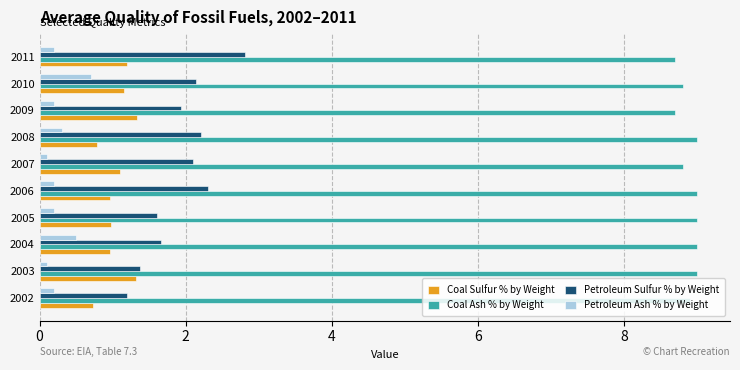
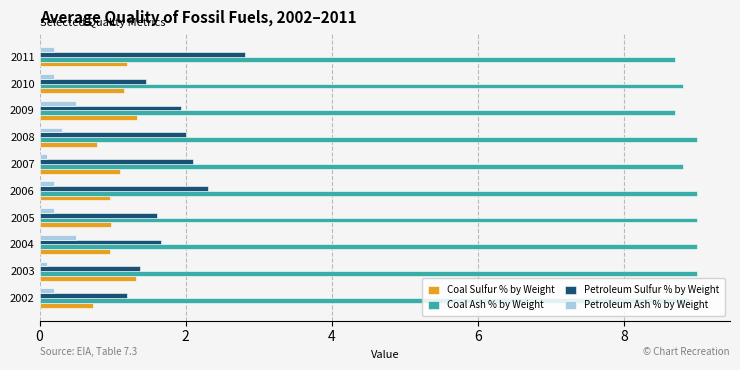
Petroleum Ash % by Weight, 2010: 0.7 -> 0.2
Petroleum Sulfur % by Weight, 2010: 2.1 -> 1.5
Petroleum Ash % by Weight, 2009: 0.2 -> 0.5
Petroleum Sulfur % by Weight, 2008: 2.2 -> 2.0
